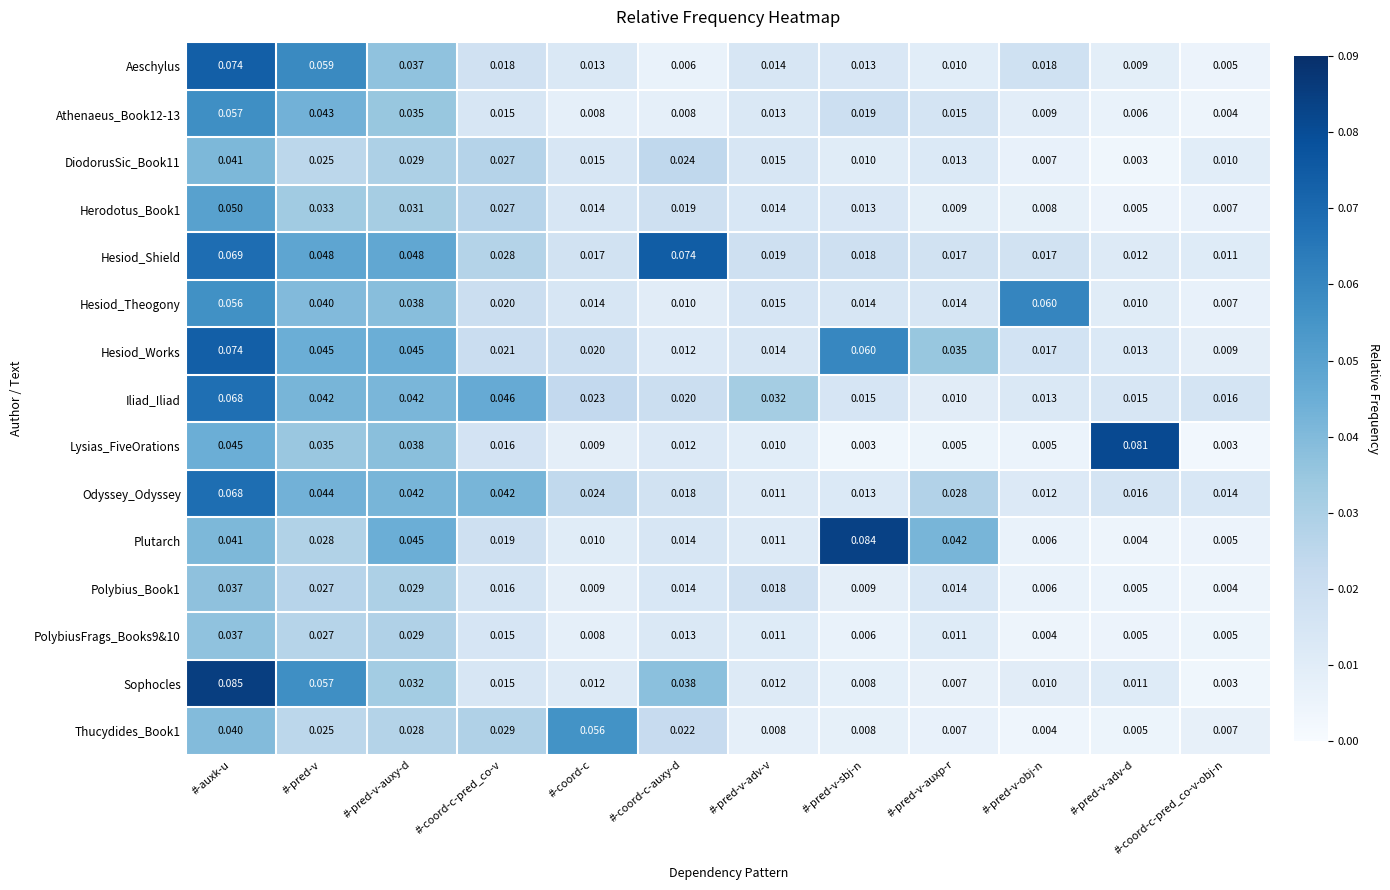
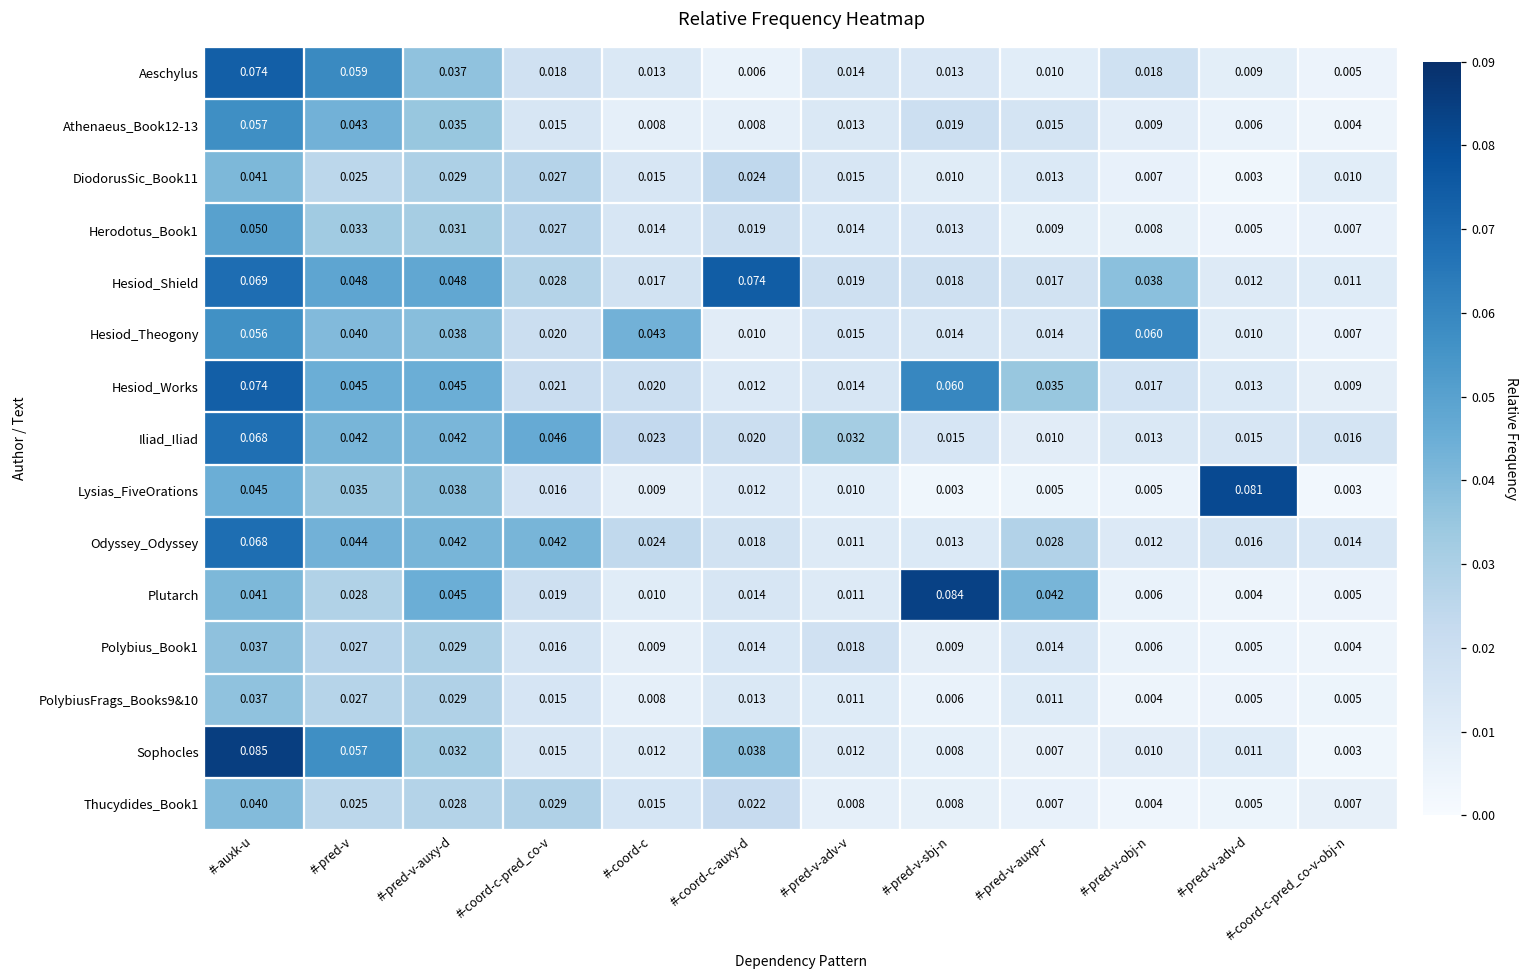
Hesiod_Shield, #-pred-v-obj-n: 0.017 -> 0.038
Hesiod_Theogony, #-coord-c: 0.014 -> 0.043
Thucydides_Book1, #-coord-c: 0.056 -> 0.015
